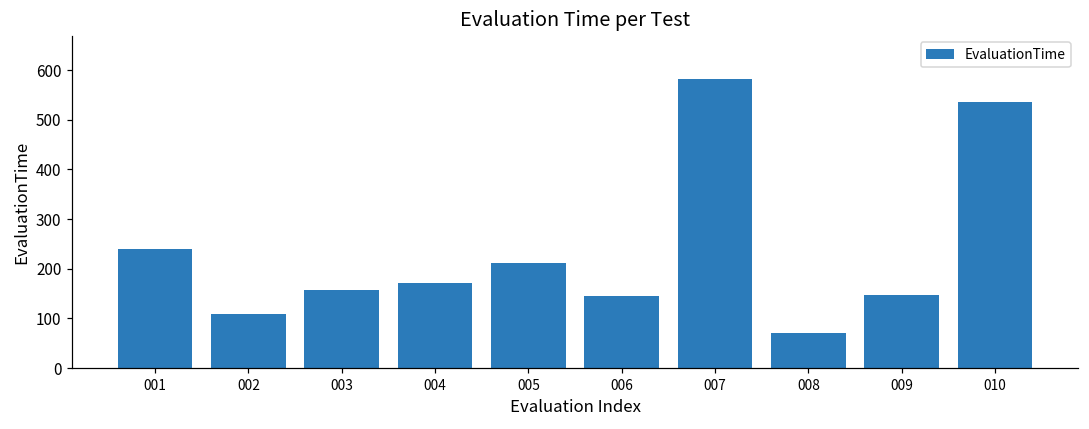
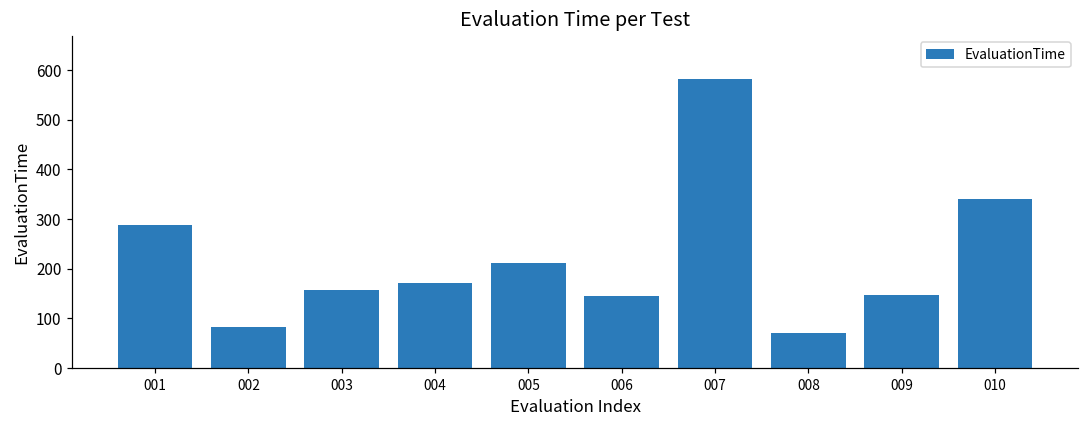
001: 240 -> 290
002: 110 -> 80
010: 540 -> 340
